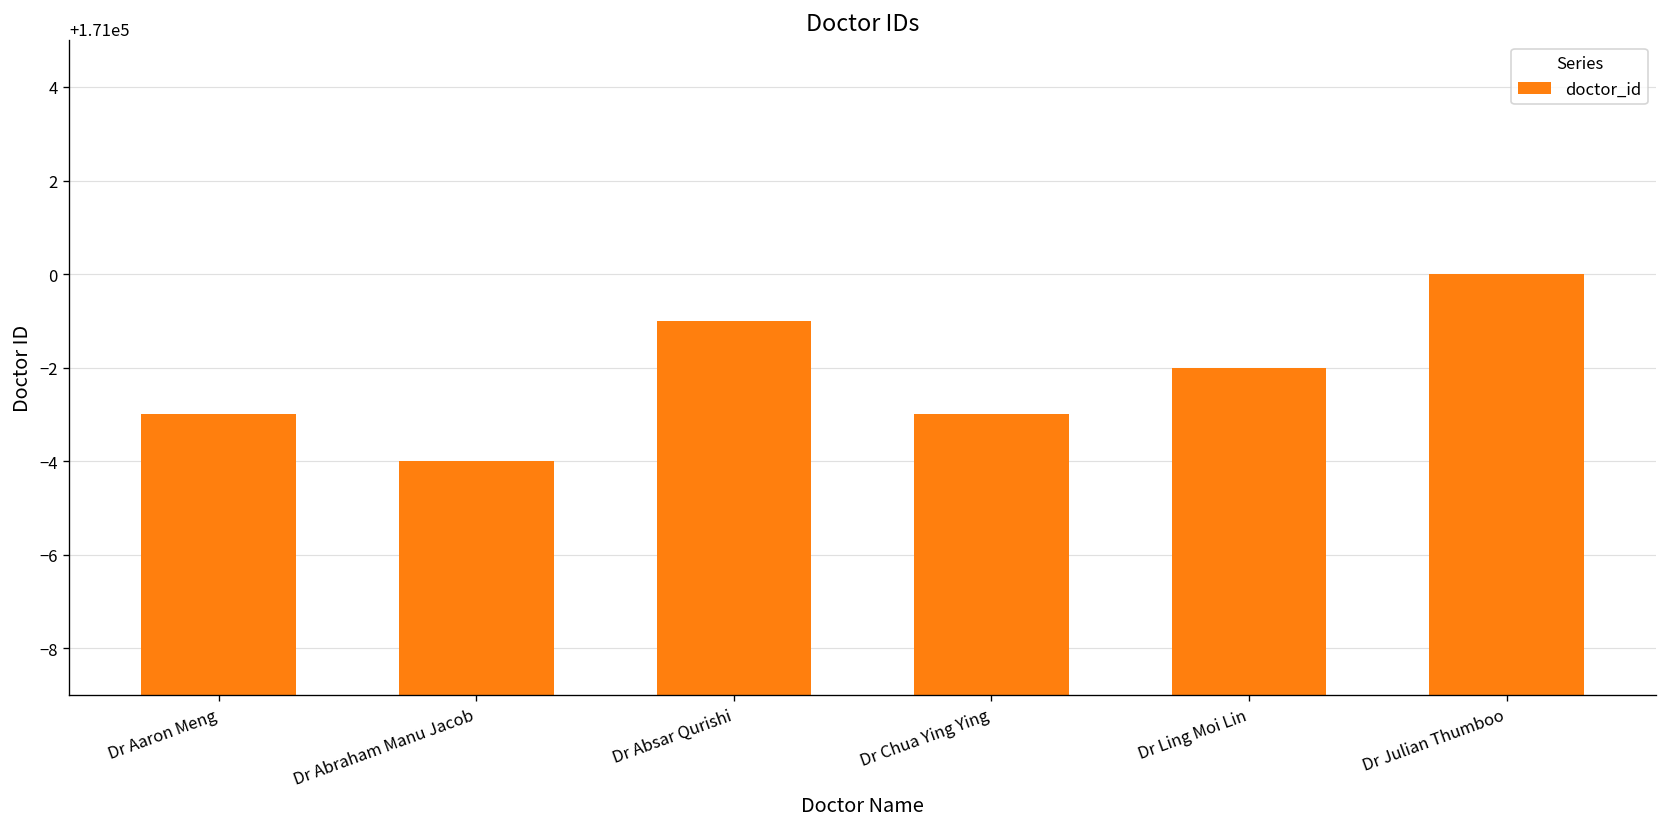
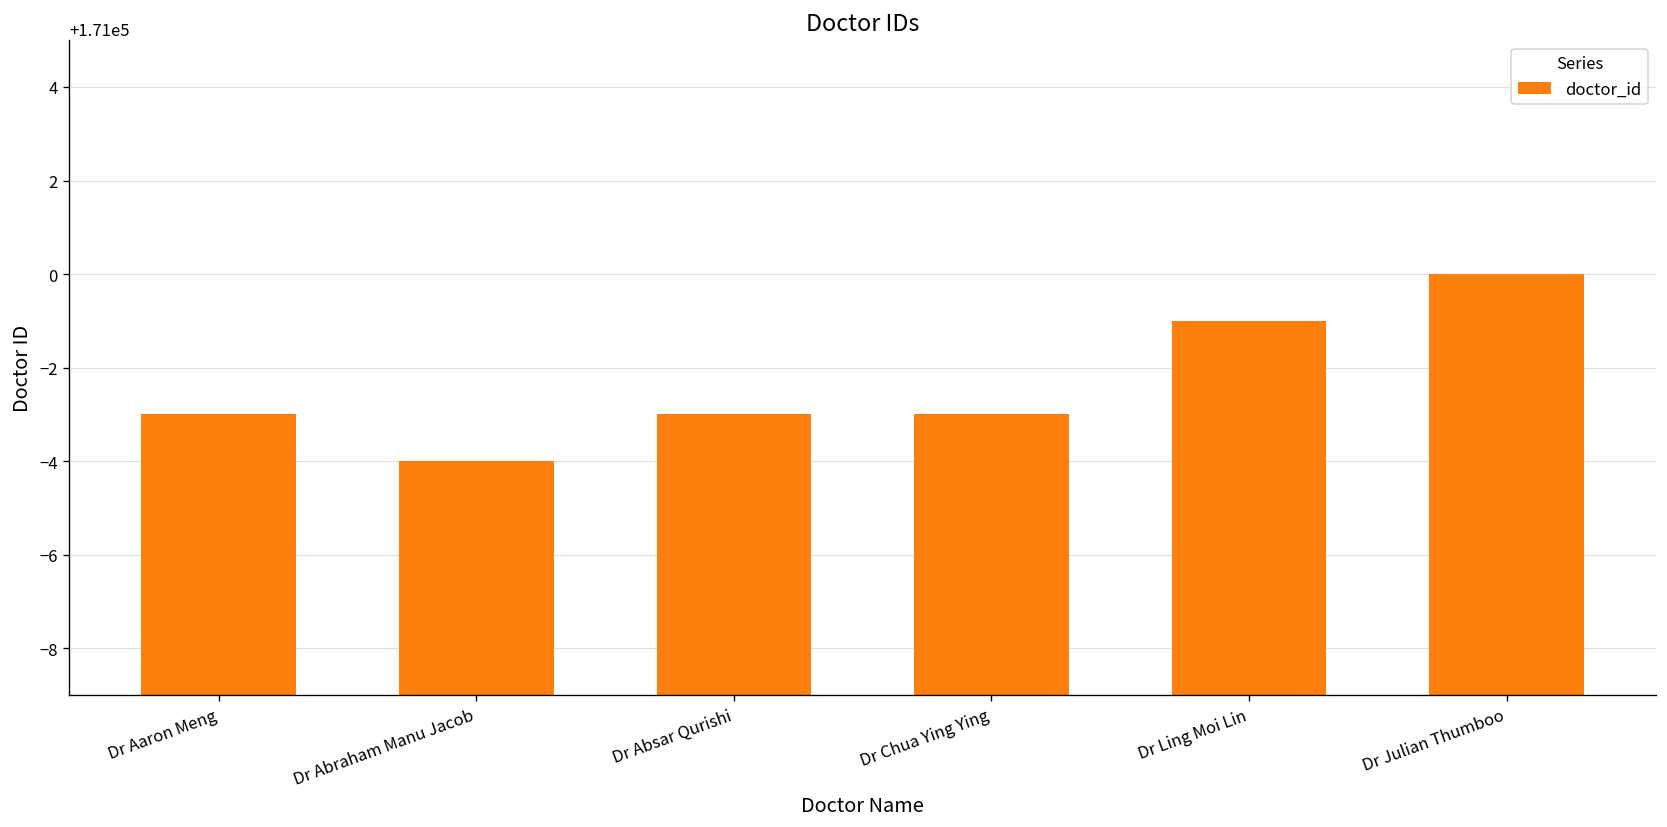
Dr Absar Qurishi: 170999 -> 170997
Dr Ling Moi Lin: 170998 -> 170999
